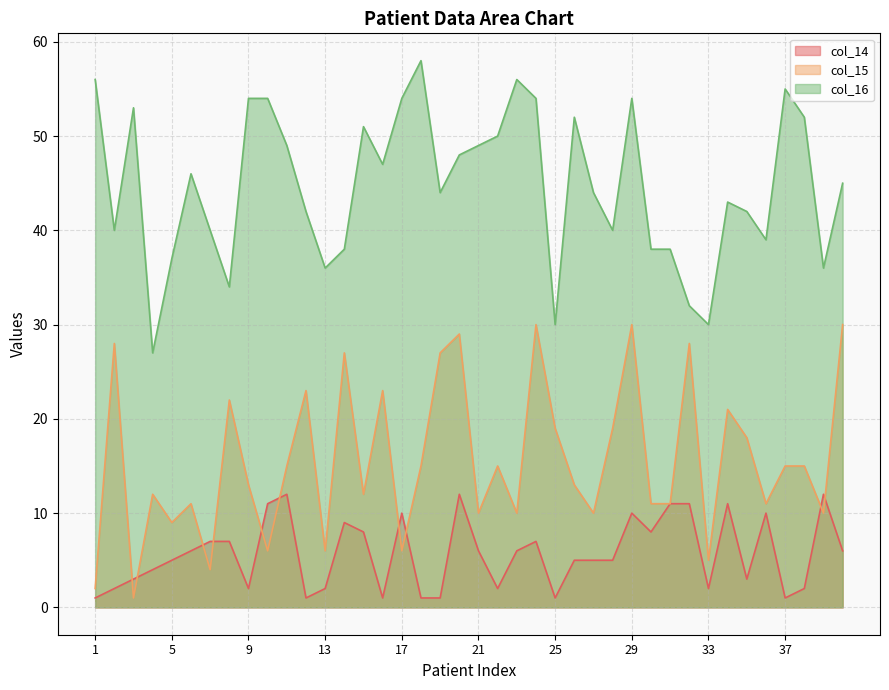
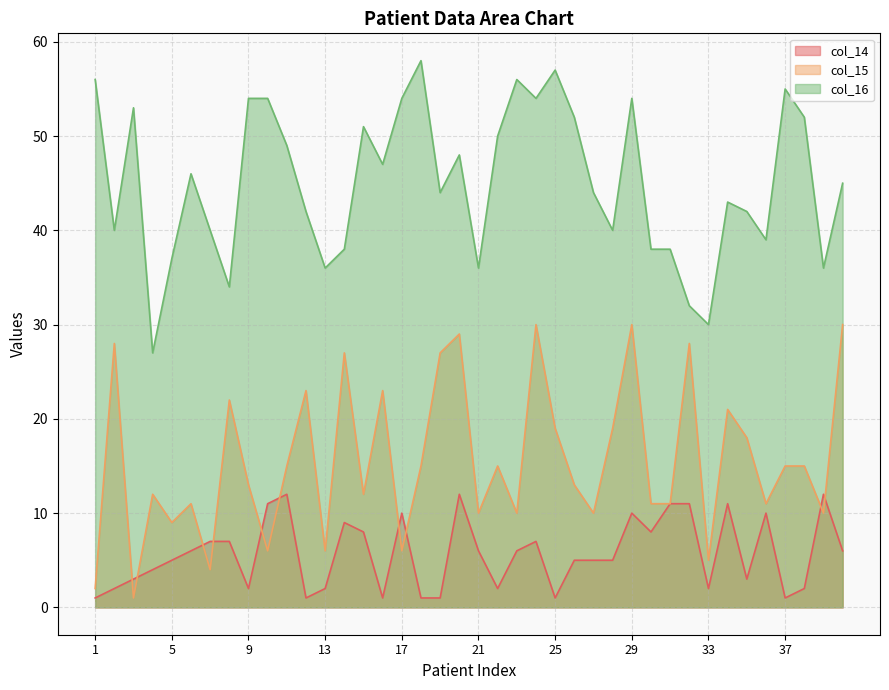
col_16, 21: 49 -> 36
col_16, 25: 30 -> 57
